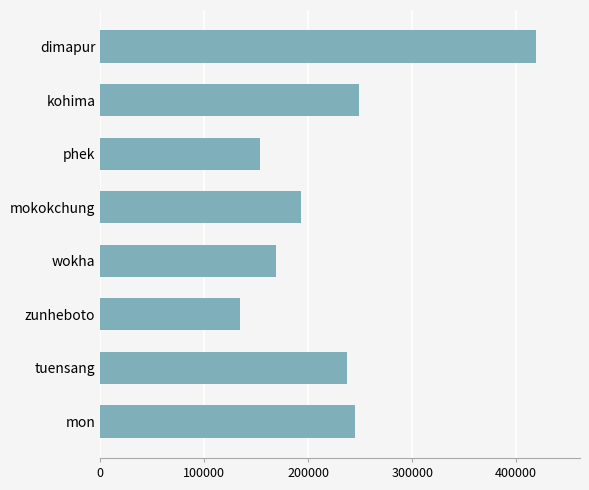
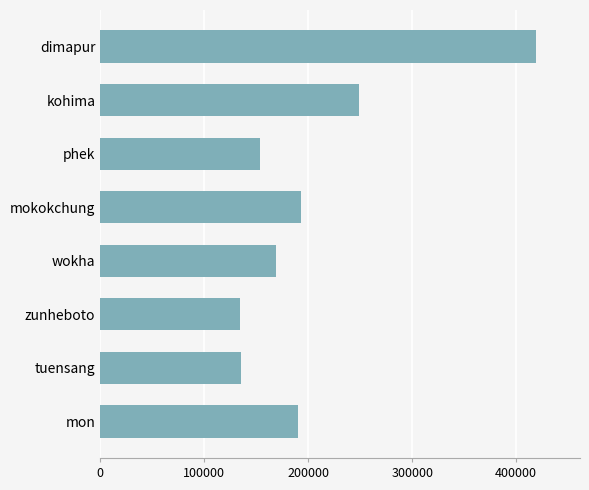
tuensang: 237000 -> 135000
mon: 245000 -> 190000
